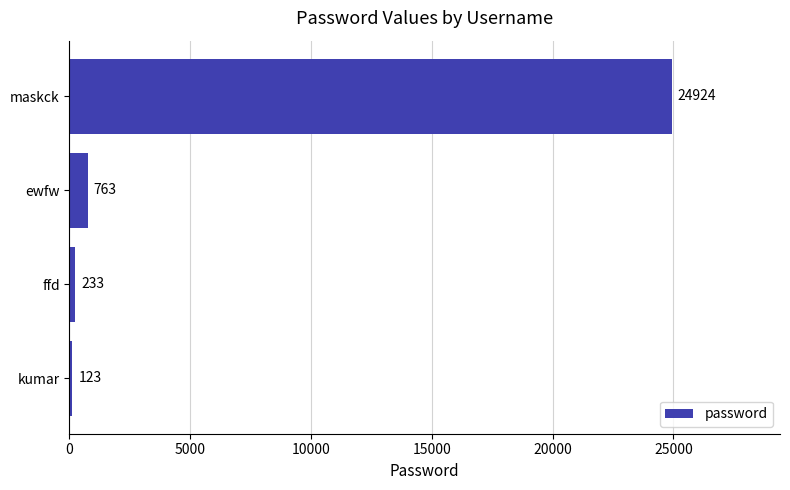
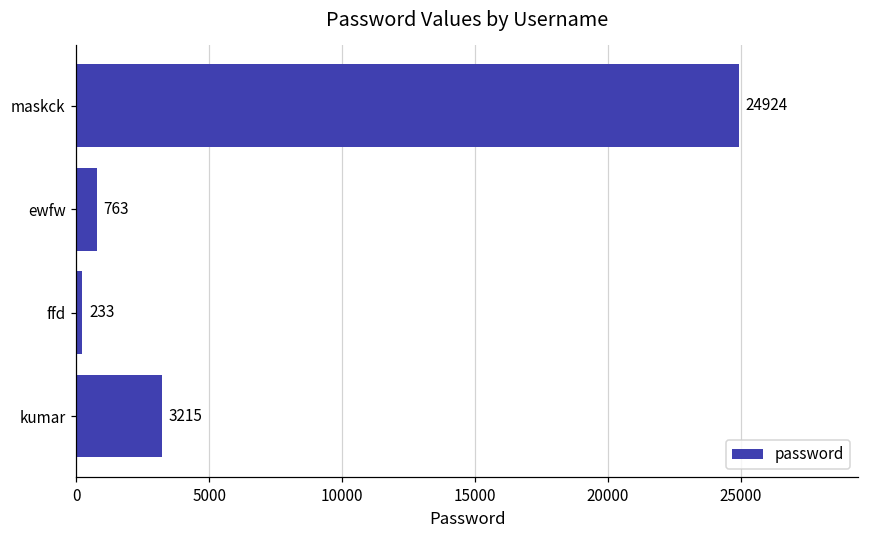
kumar: 123 -> 3215
